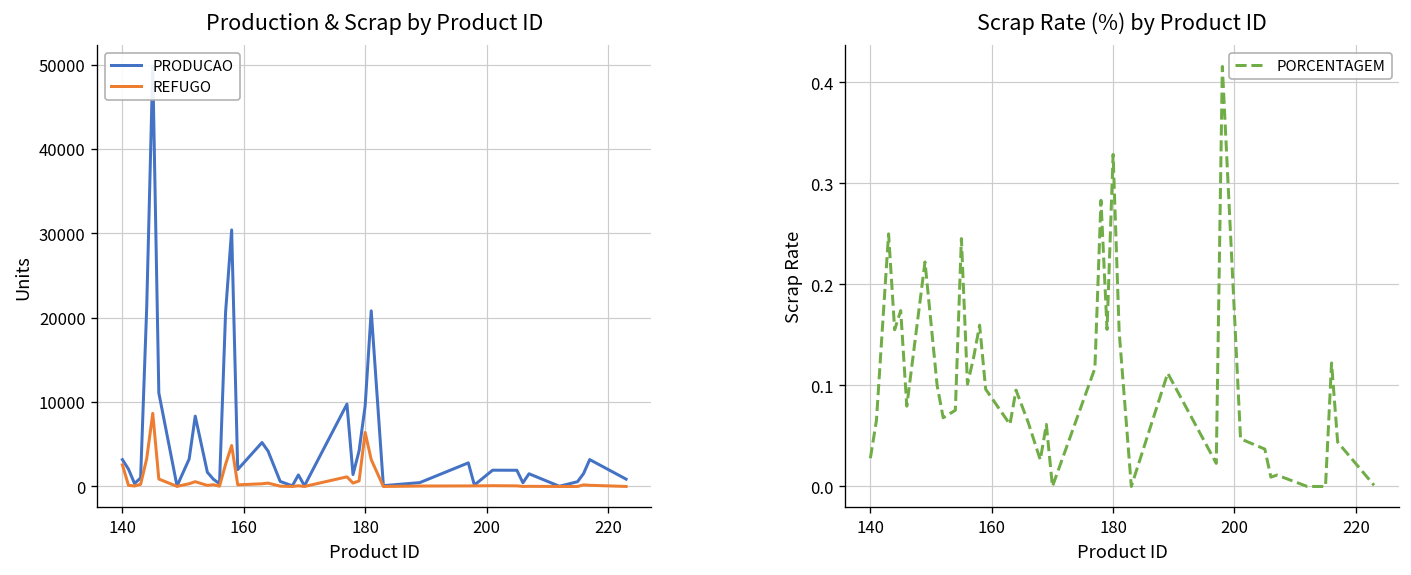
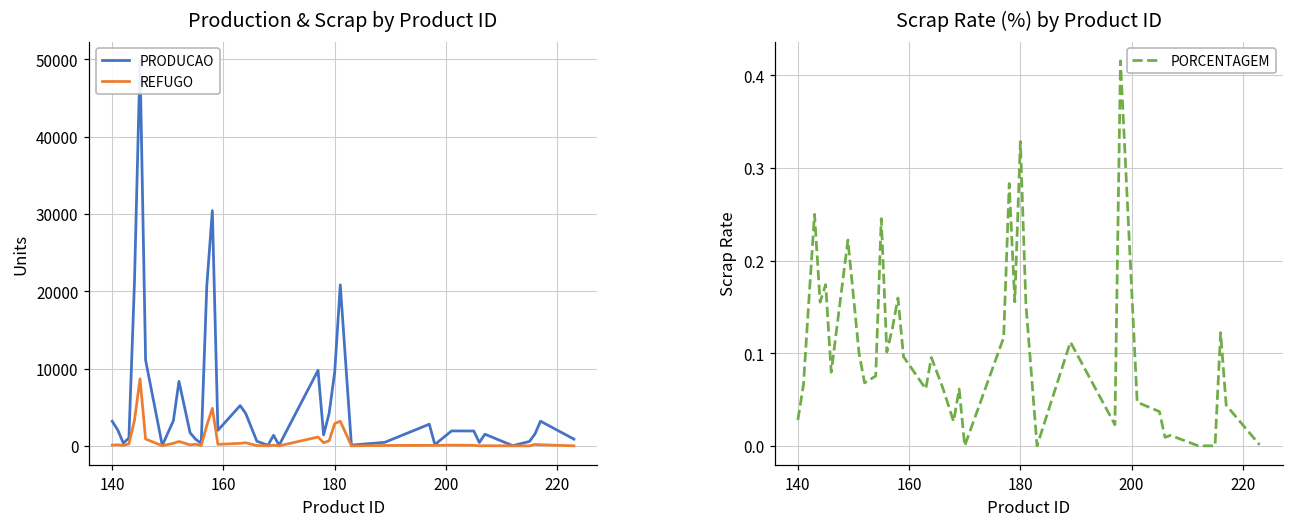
Production & Scrap by Product ID, REFUGO, 140: 3000 -> 0
Production & Scrap by Product ID, REFUGO, 180: 6000 -> 3000
